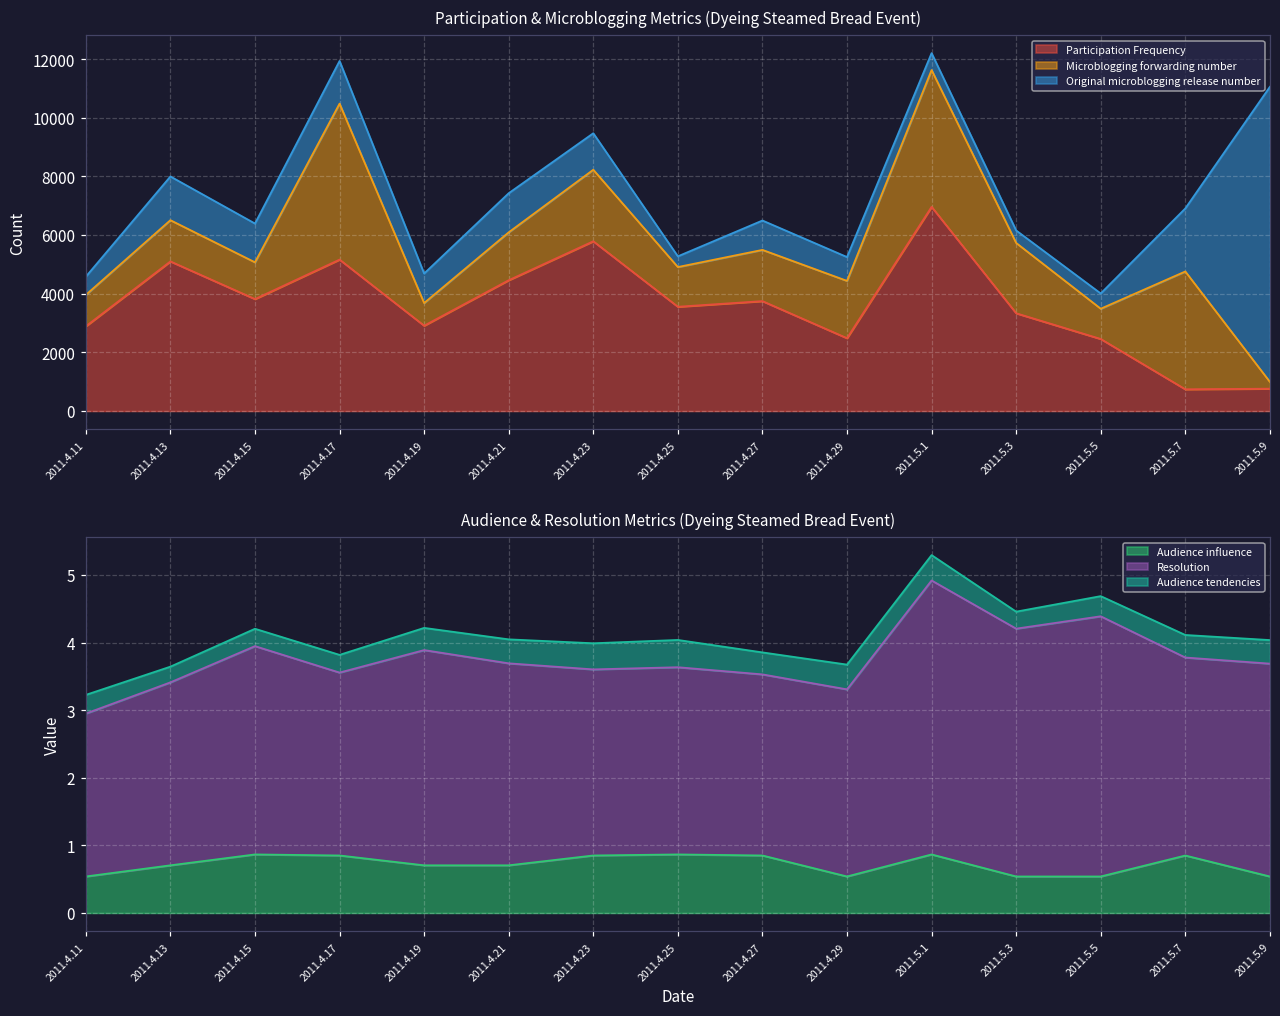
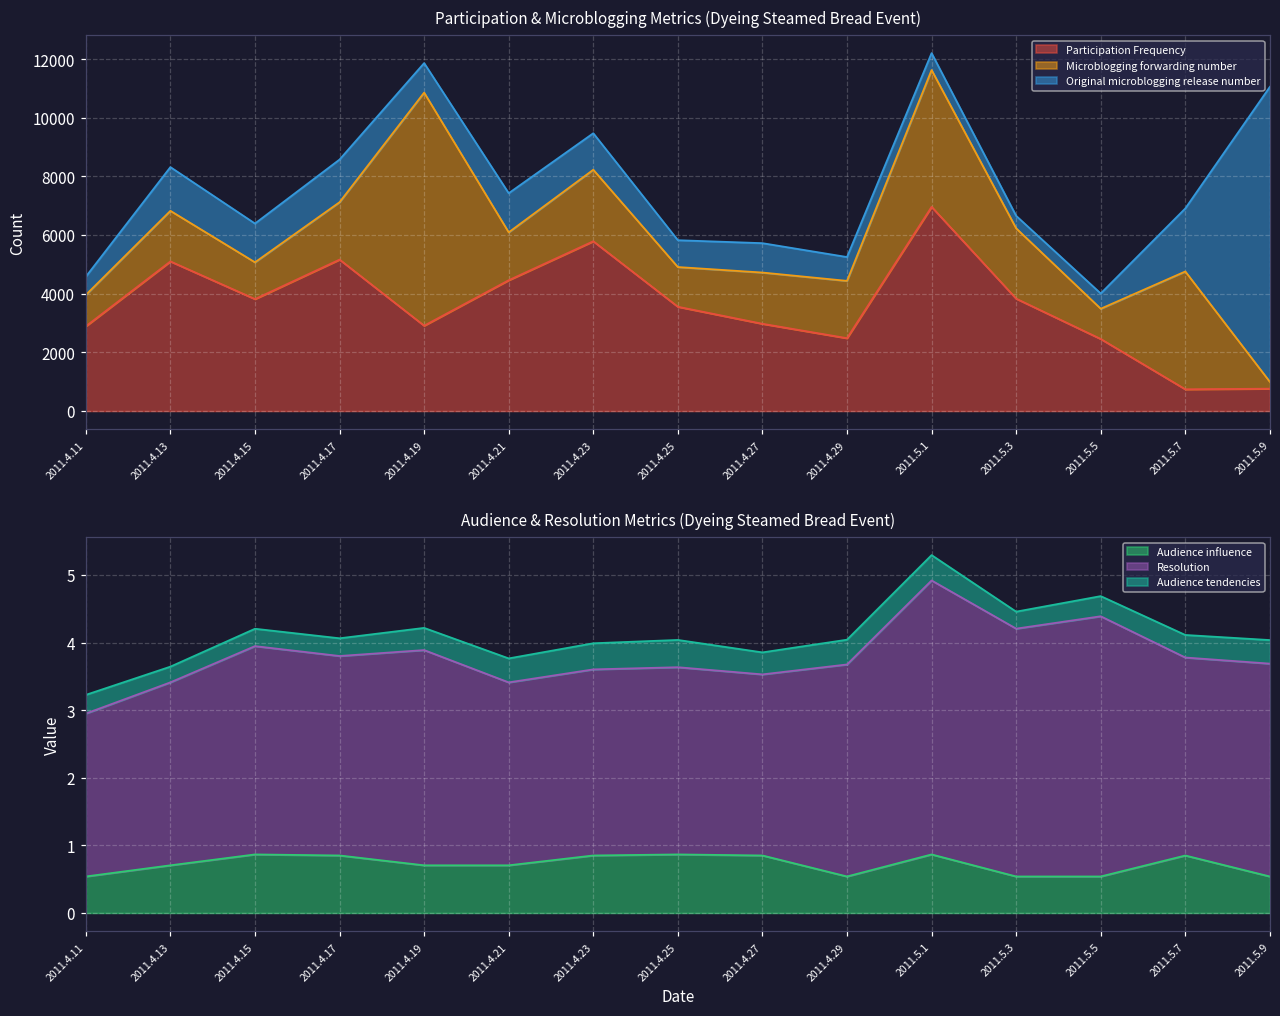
Participation & Microblogging Metrics (Dyeing Steamed Bread Event), Microblogging forwarding number, 2011.4.13: 1400 -> 1700
Participation & Microblogging Metrics (Dyeing Steamed Bread Event), Microblogging forwarding number, 2011.4.17: 5300 -> 2000
Participation & Microblogging Metrics (Dyeing Steamed Bread Event), Microblogging forwarding number, 2011.4.19: 800 -> 7900
Participation & Microblogging Metrics (Dyeing Steamed Bread Event), Original microblogging release number, 2011.4.25: 400 -> 900
Participation & Microblogging Metrics (Dyeing Steamed Bread Event), Participation Frequency, 2011.4.27: 3700 -> 3000
Participation & Microblogging Metrics (Dyeing Steamed Bread Event), Participation Frequency, 2011.5.3: 3300 -> 3800
Audience & Resolution Metrics (Dyeing Steamed Bread Event), Resolution, 2011.4.17: 2.7 -> 3.0
Audience & Resolution Metrics (Dyeing Steamed Bread Event), Resolution, 2011.4.21: 3.0 -> 2.7
Audience & Resolution Metrics (Dyeing Steamed Bread Event), Resolution, 2011.4.29: 2.8 -> 3.1
